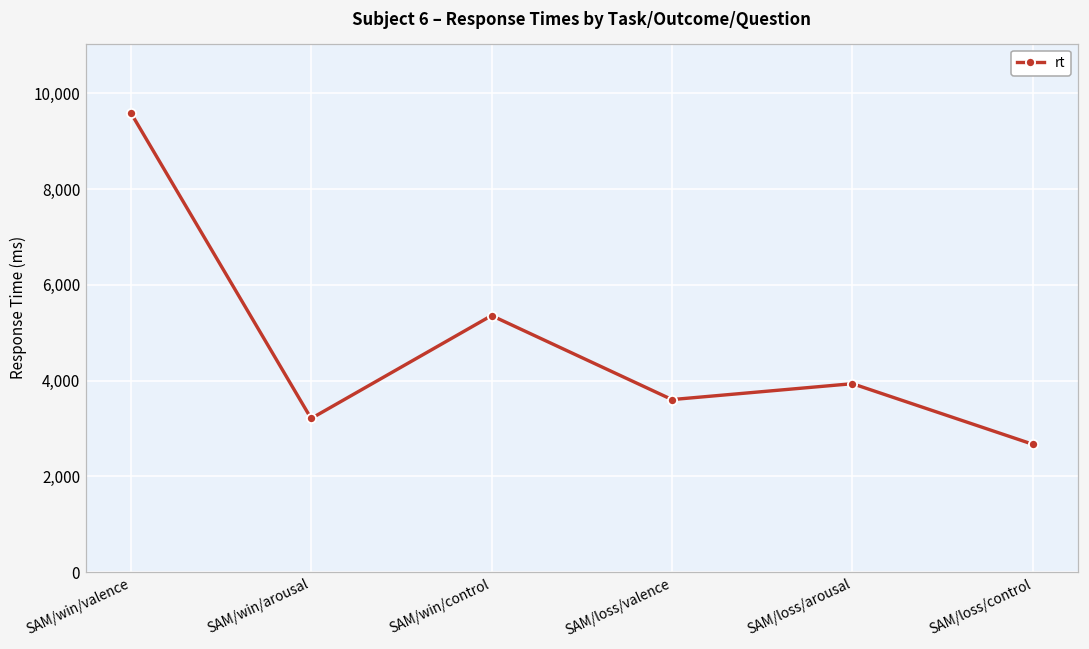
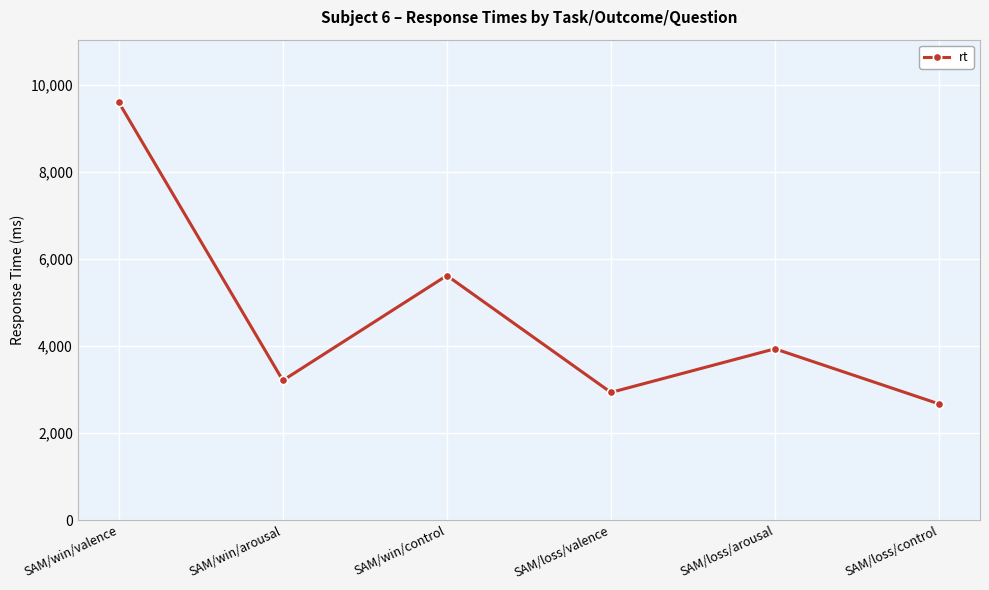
SAM/win/control: 5,400 -> 5,600
SAM/loss/valence: 3,600 -> 2,900
